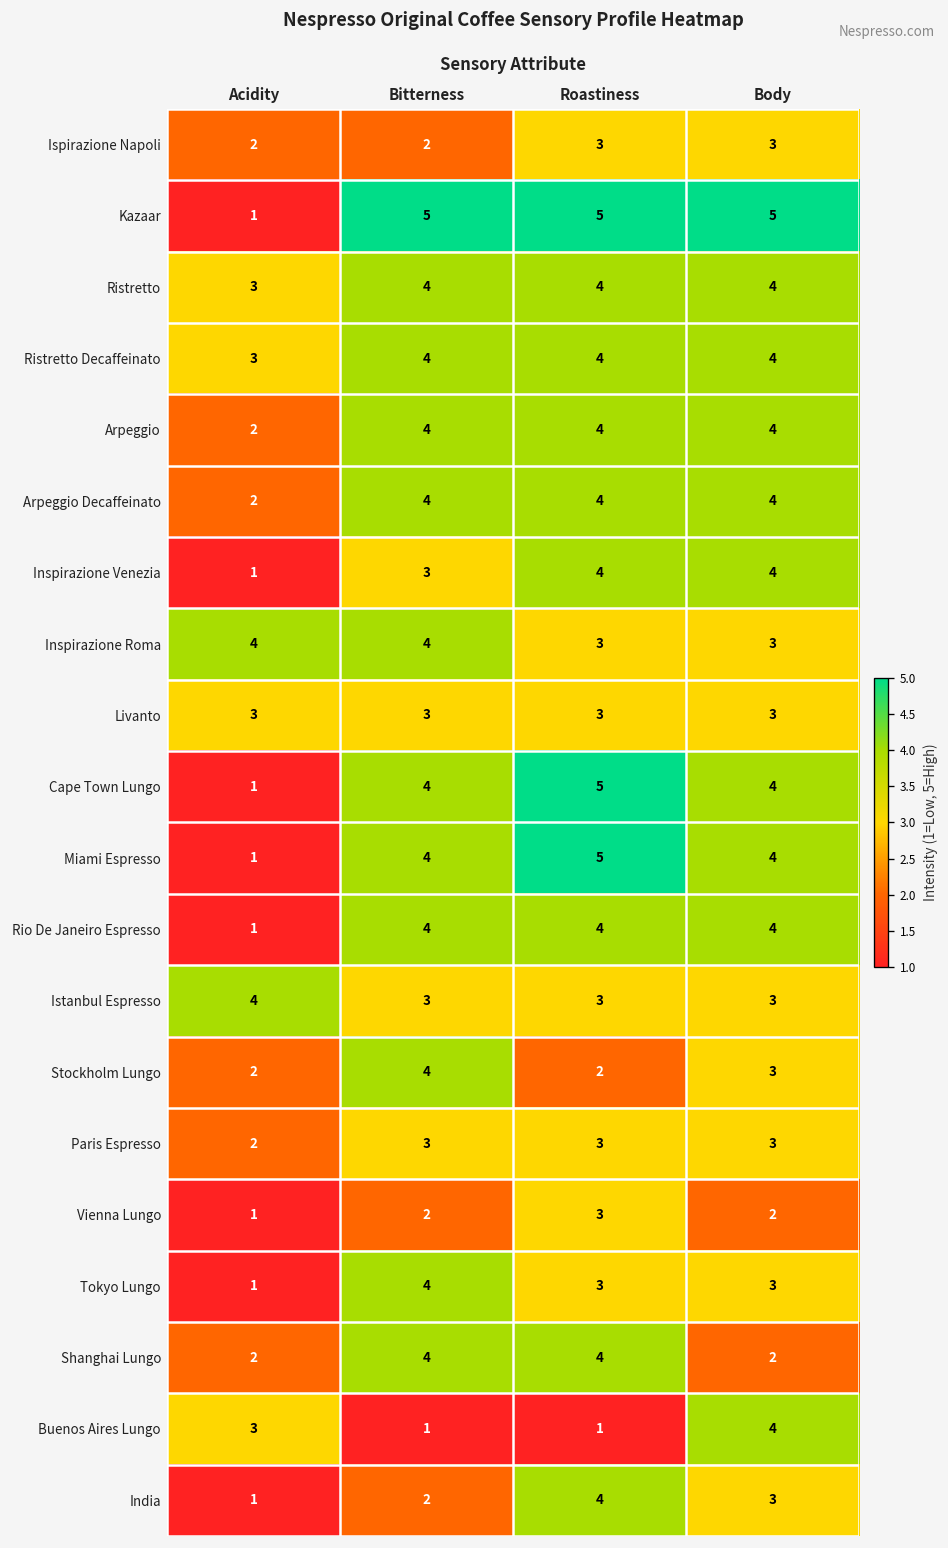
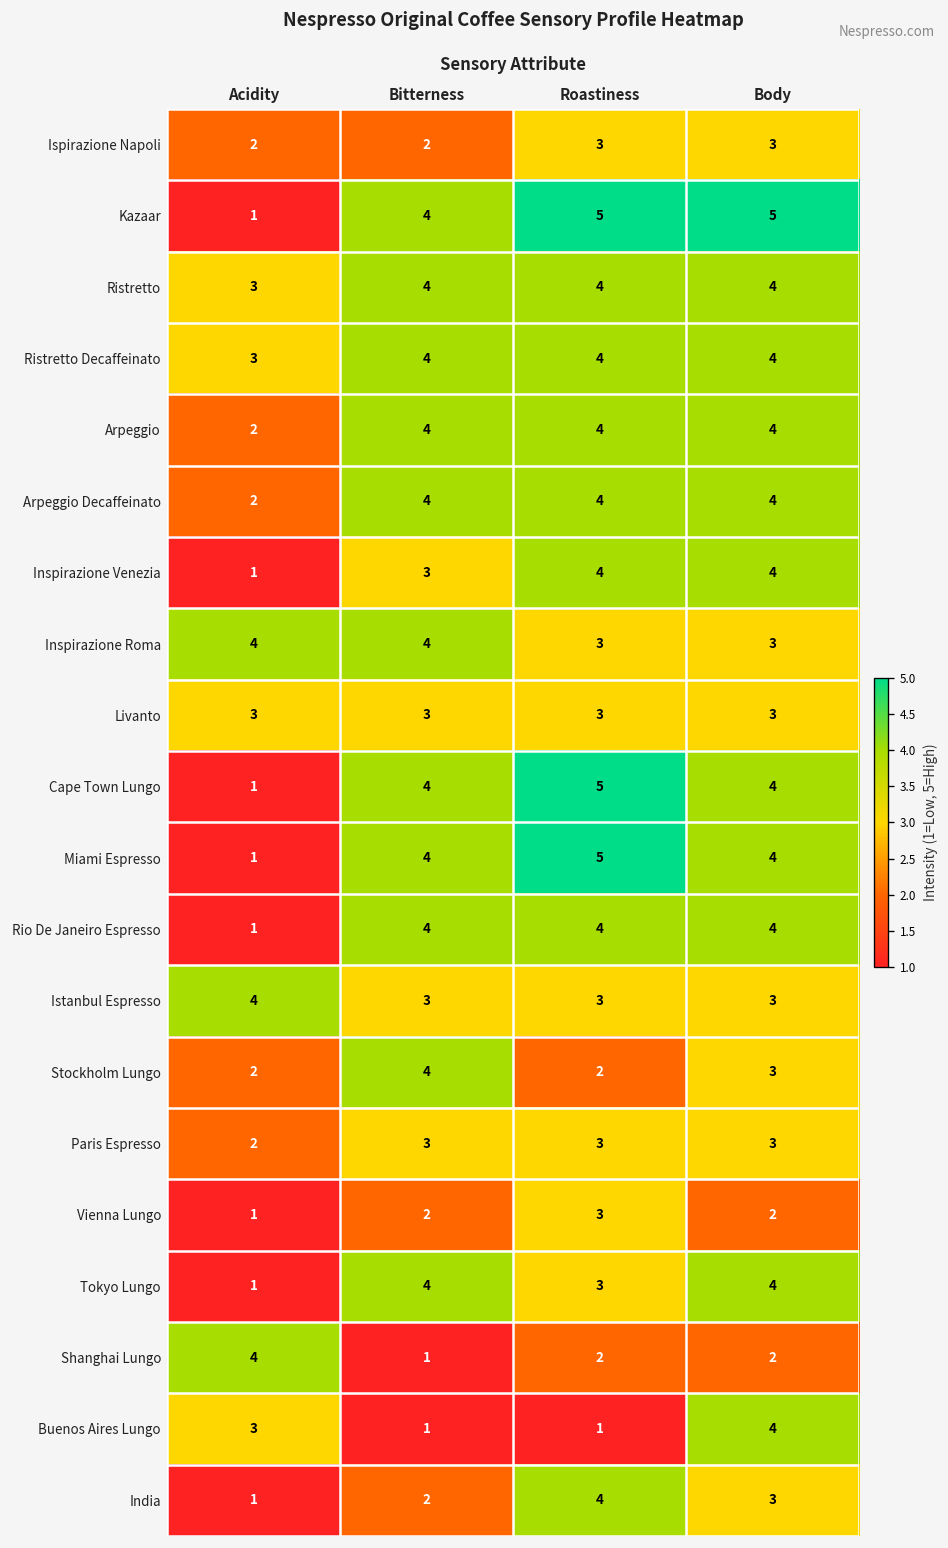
Kazaar, Bitterness: 5 -> 4
Tokyo Lungo, Body: 3 -> 4
Shanghai Lungo, Acidity: 2 -> 4
Shanghai Lungo, Bitterness: 4 -> 1
Shanghai Lungo, Roastiness: 4 -> 2
